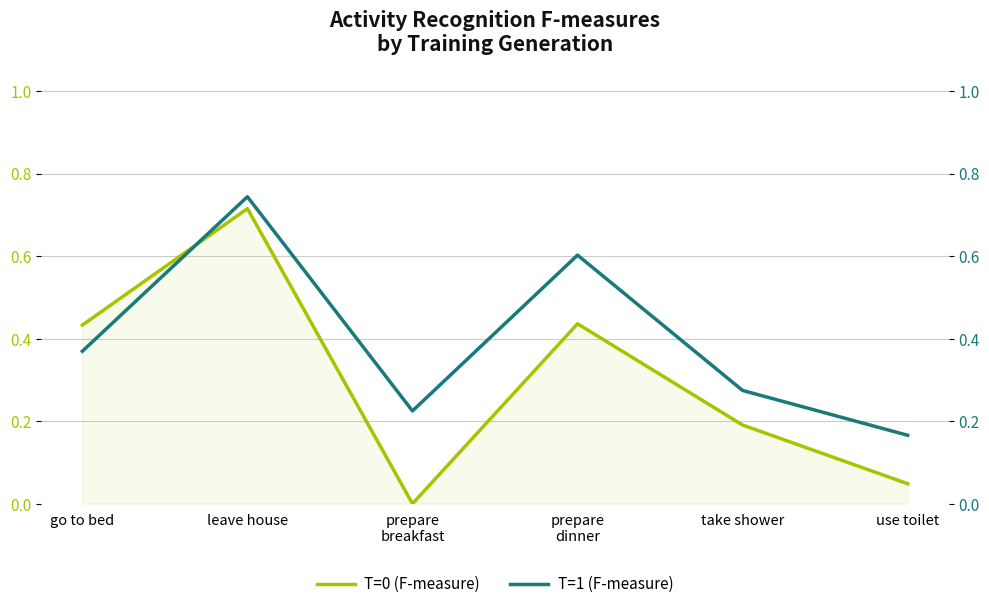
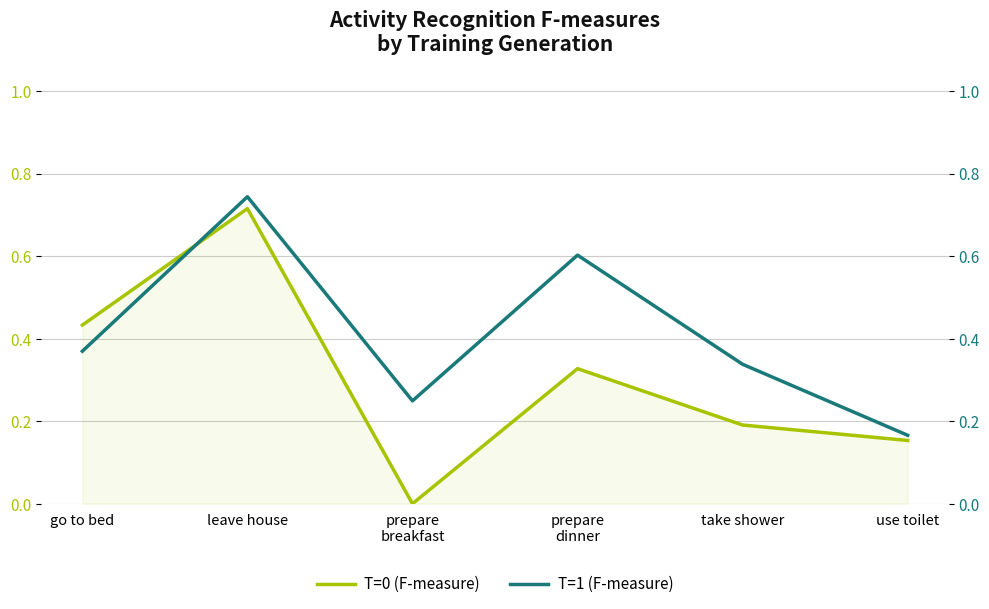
T=0 (F-measure), prepare dinner: 0.44 -> 0.33
T=0 (F-measure), use toilet: 0.05 -> 0.15
T=1 (F-measure), prepare breakfast: 0.22 -> 0.25
T=1 (F-measure), take shower: 0.27 -> 0.34
